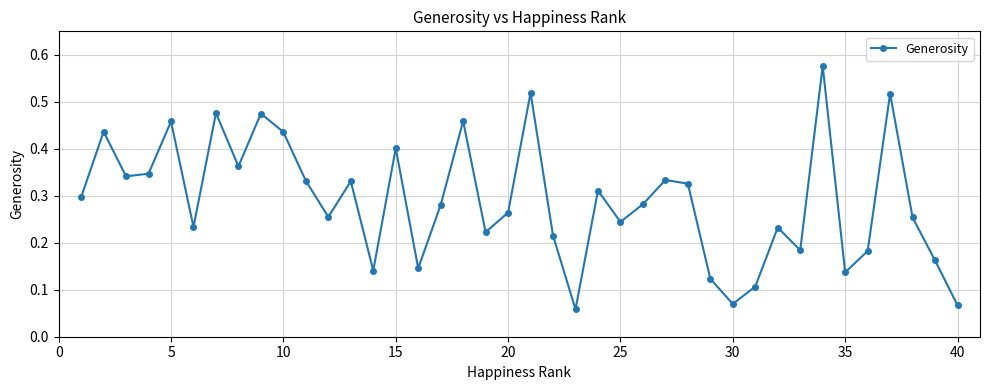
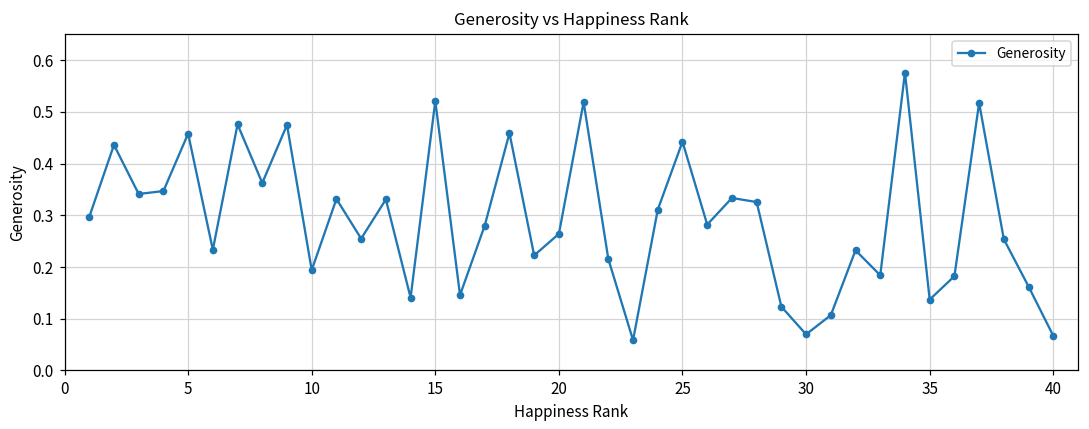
10: 0.44 -> 0.19
15: 0.40 -> 0.52
25: 0.24 -> 0.44
